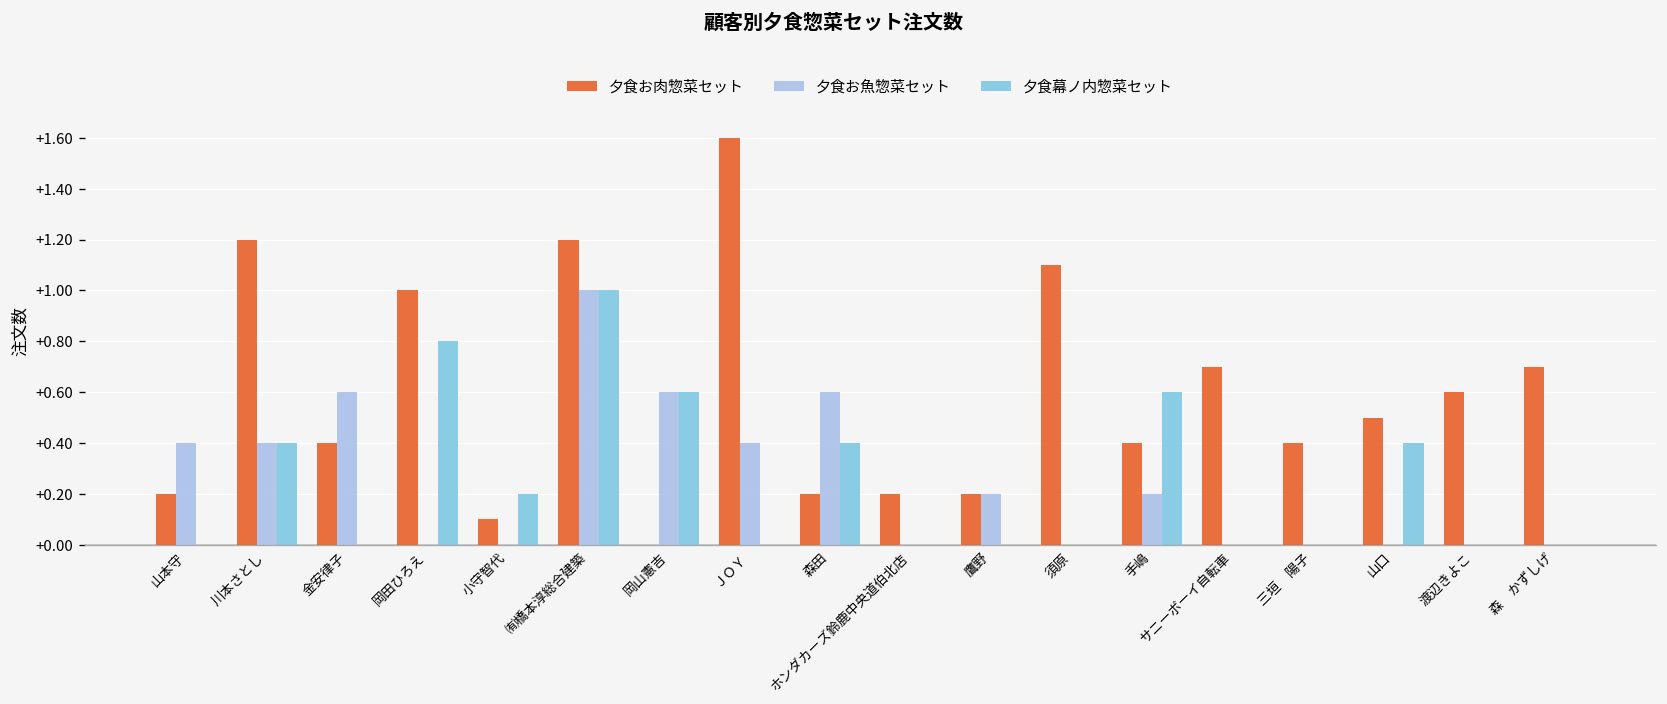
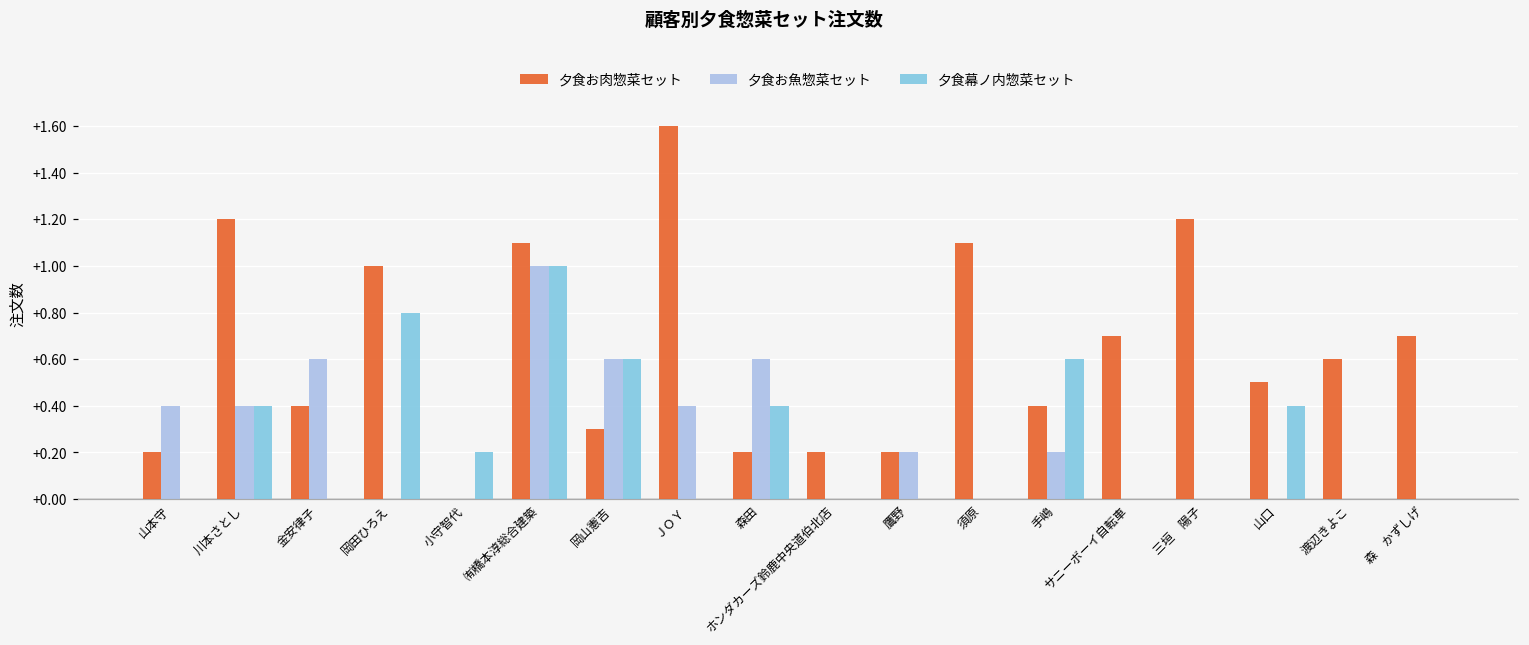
夕食お肉惣菜セット, 小守智代: +0.1 -> +0.0
夕食お肉惣菜セット, ㈲橋本淳総合建築: +1.2 -> +1.1
夕食お肉惣菜セット, 岡山憲吉: +0.0 -> +0.3
夕食お肉惣菜セット, 三垣 陽子: +0.4 -> +1.2
